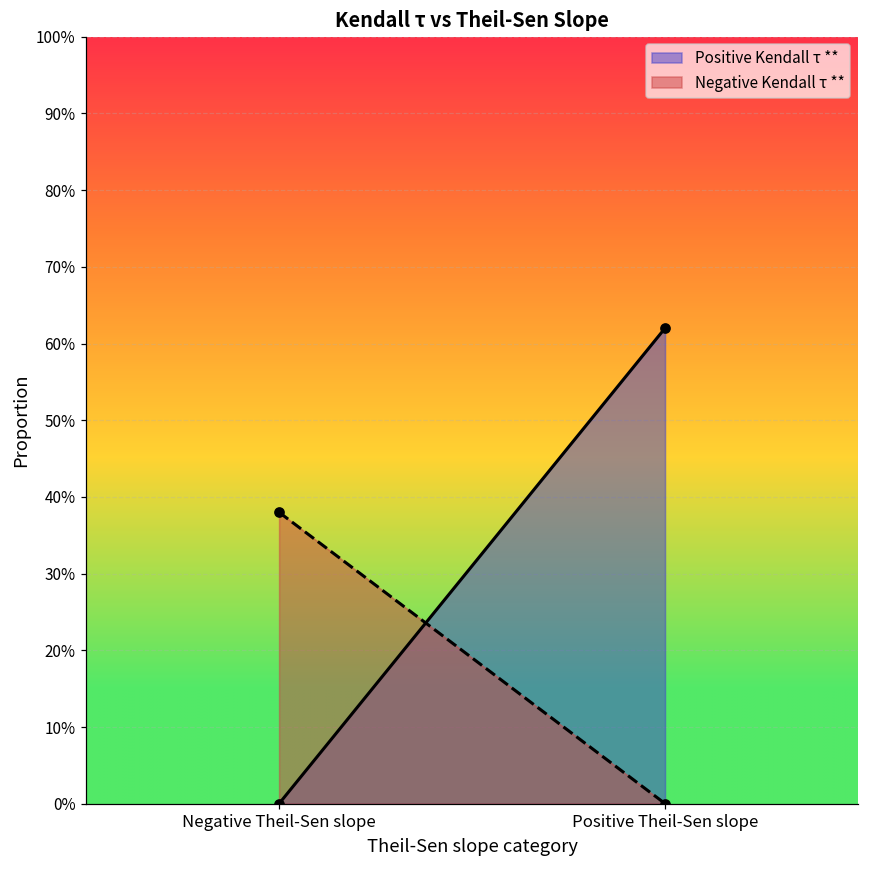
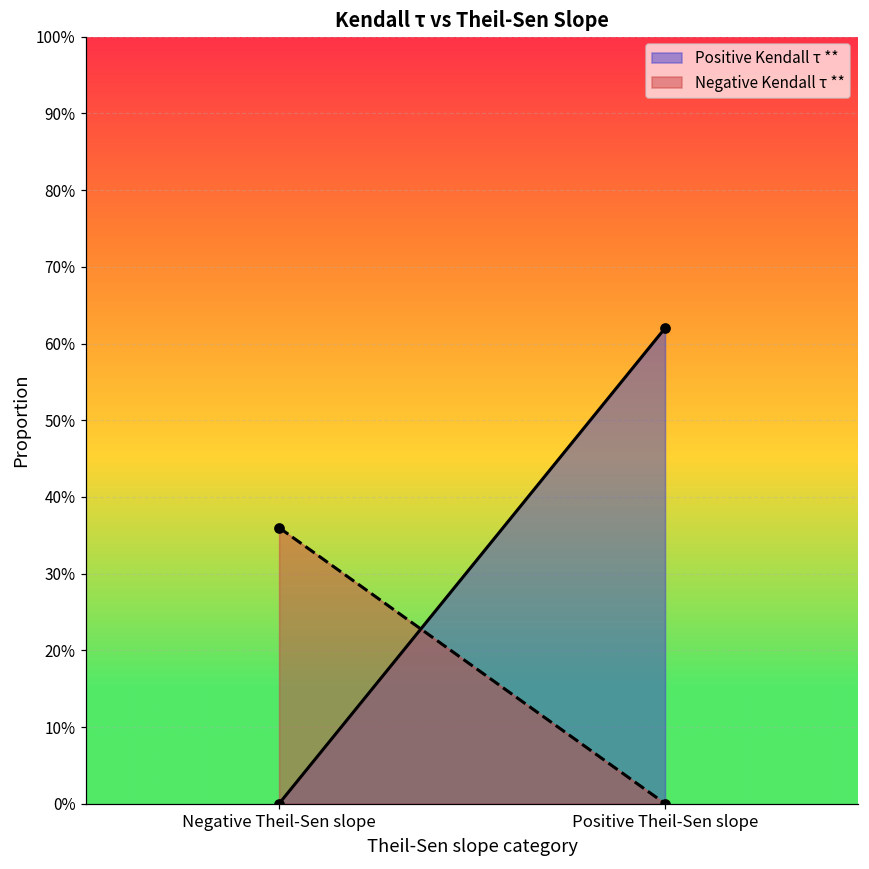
Negative Kendall τ **, Negative Theil-Sen slope: 38% -> 36%
